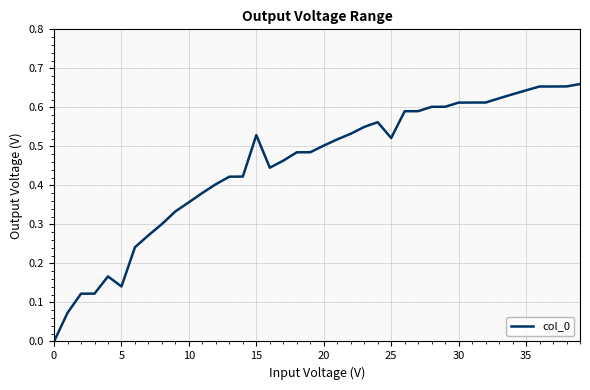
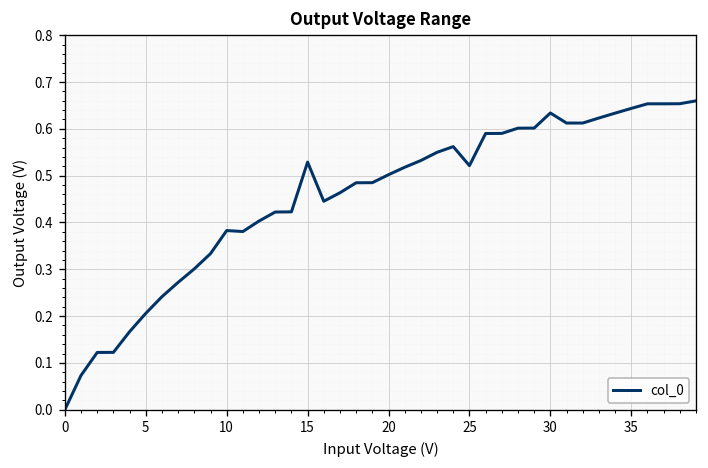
5: 0.14 -> 0.21
10: 0.36 -> 0.38
30: 0.61 -> 0.63
